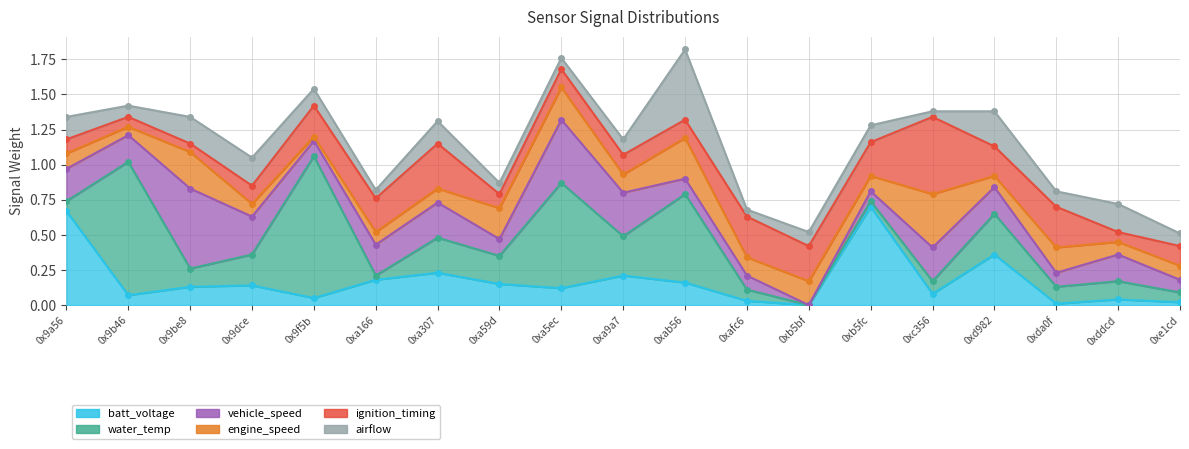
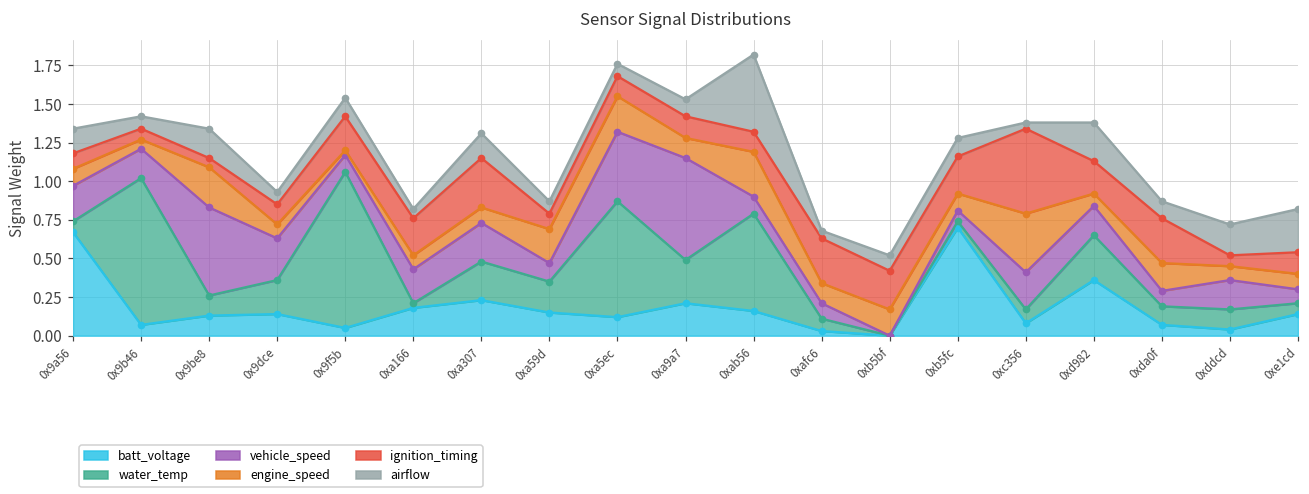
airflow, 0x9dce: 0.20 -> 0.08
vehicle_speed, 0xa9a7: 0.31 -> 0.66
batt_voltage, 0xda0f: 0.01 -> 0.07
batt_voltage, 0xe1cd: 0.02 -> 0.14
airflow, 0xe1cd: 0.09 -> 0.28
